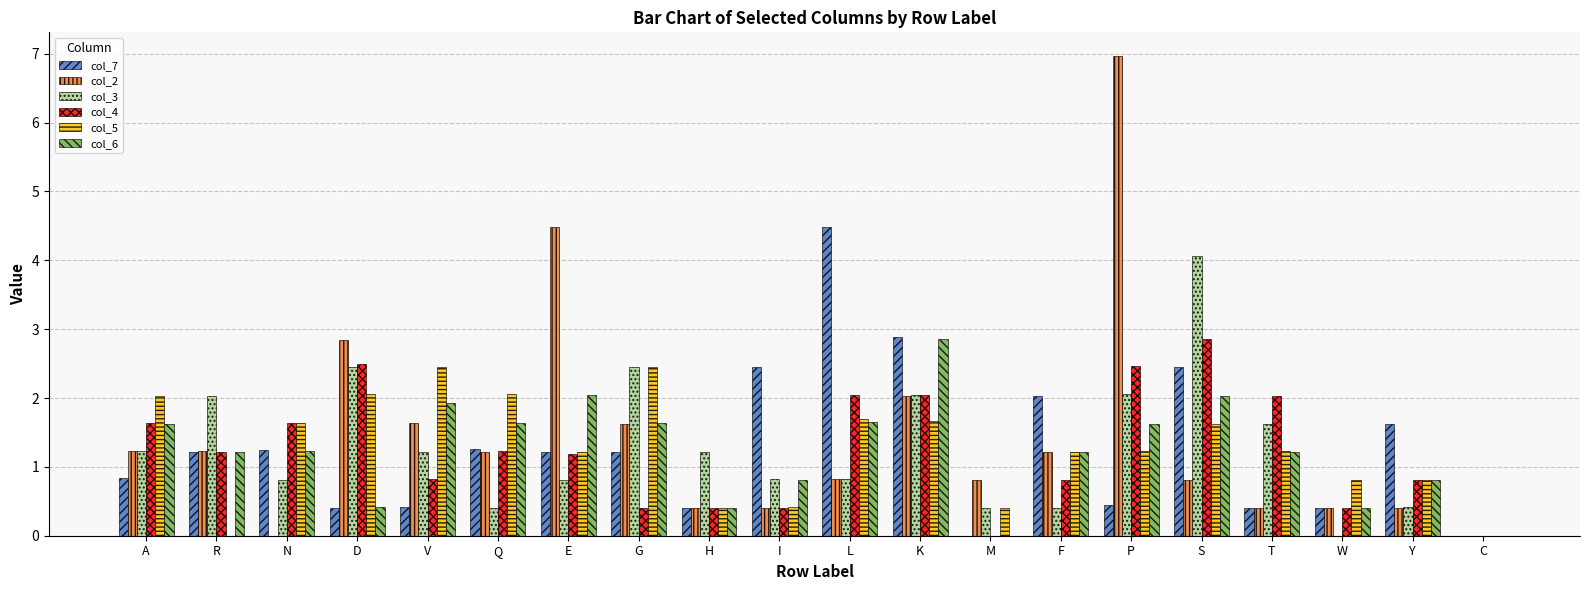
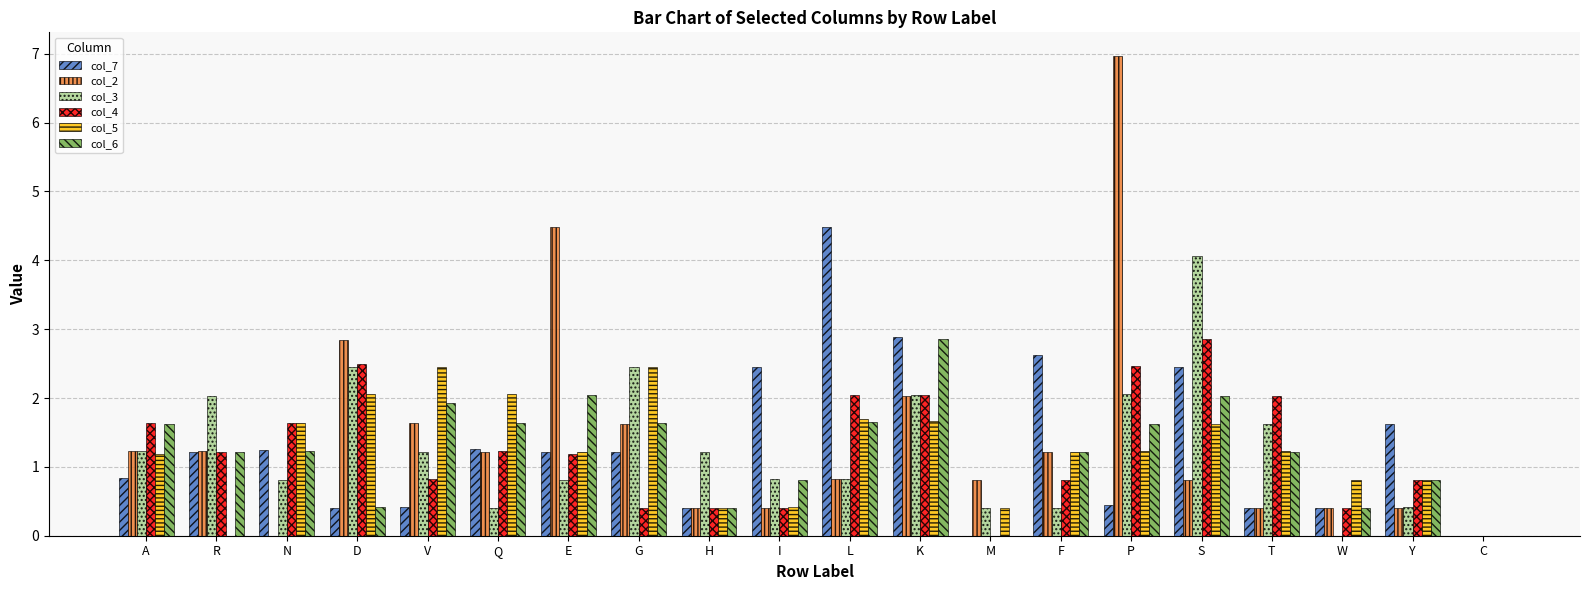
col_5, A: 2.0 -> 1.2
col_7, F: 2.0 -> 2.6
